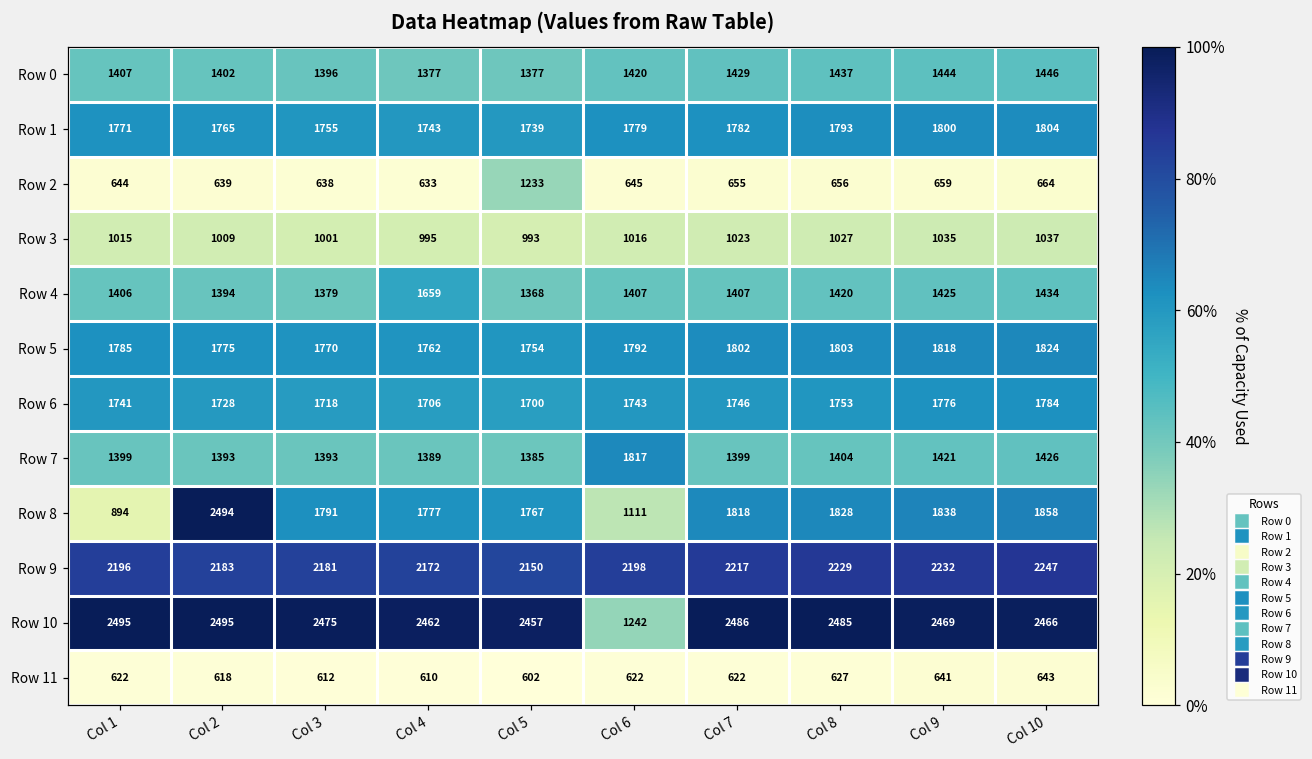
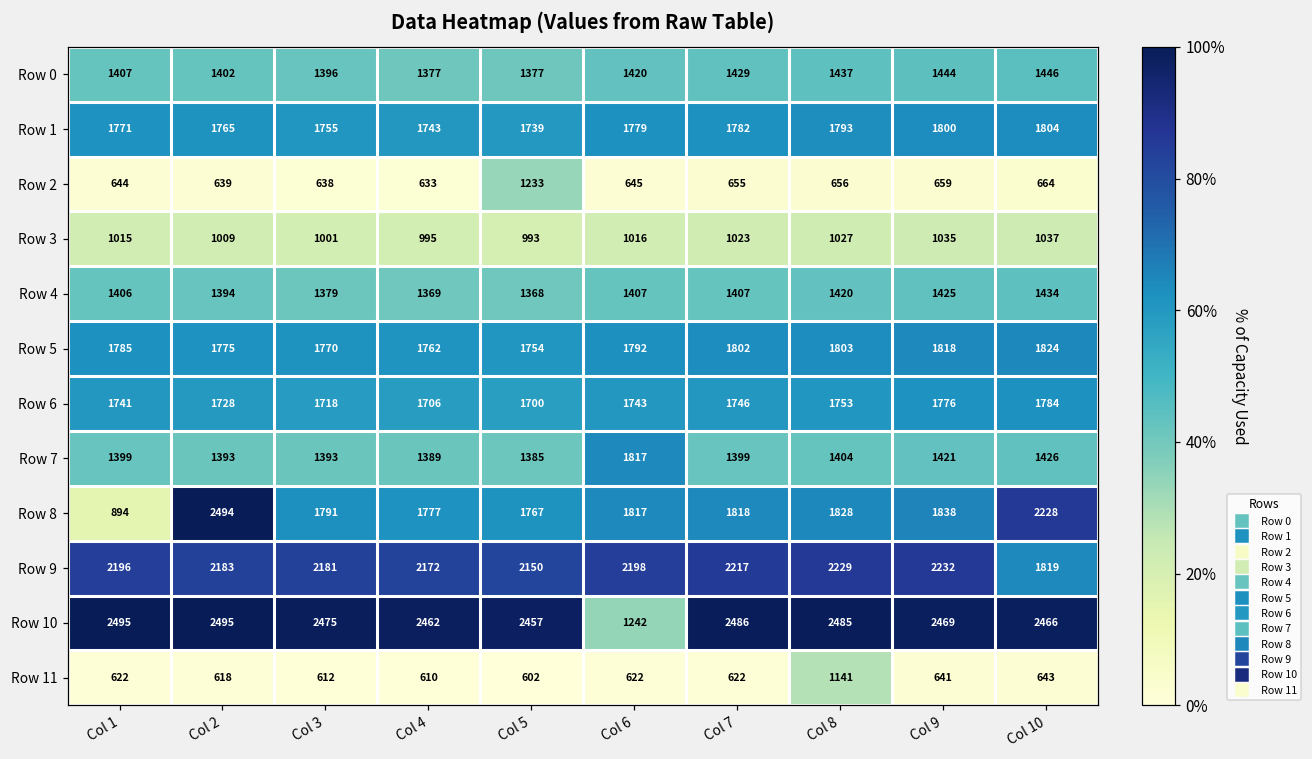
Row 4, Col 4: 1659 -> 1369
Row 8, Col 6: 1111 -> 1817
Row 8, Col 10: 1858 -> 2228
Row 9, Col 10: 2247 -> 1819
Row 11, Col 8: 627 -> 1141
